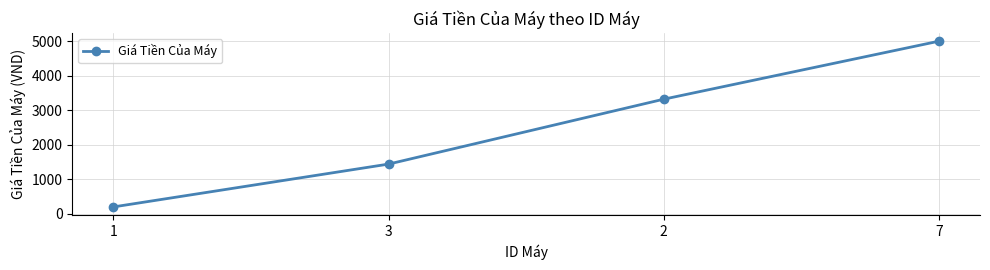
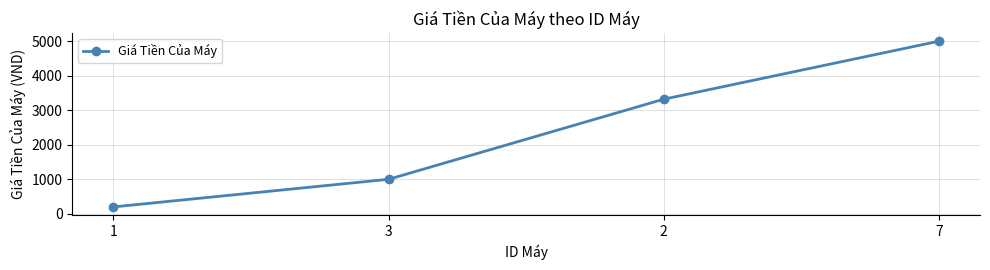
3: 1400 -> 1000
